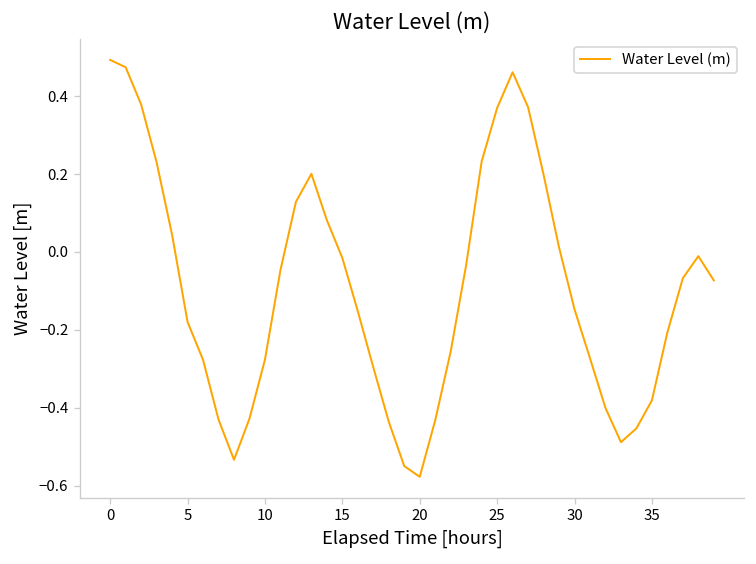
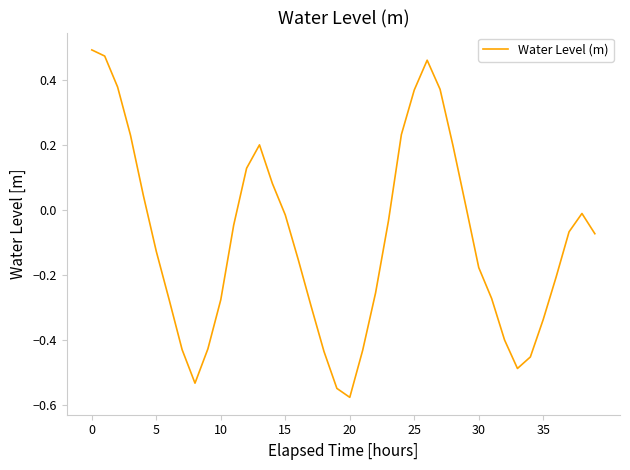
5: -0.18 -> -0.13
30: -0.15 -> -0.18
35: -0.38 -> -0.34
